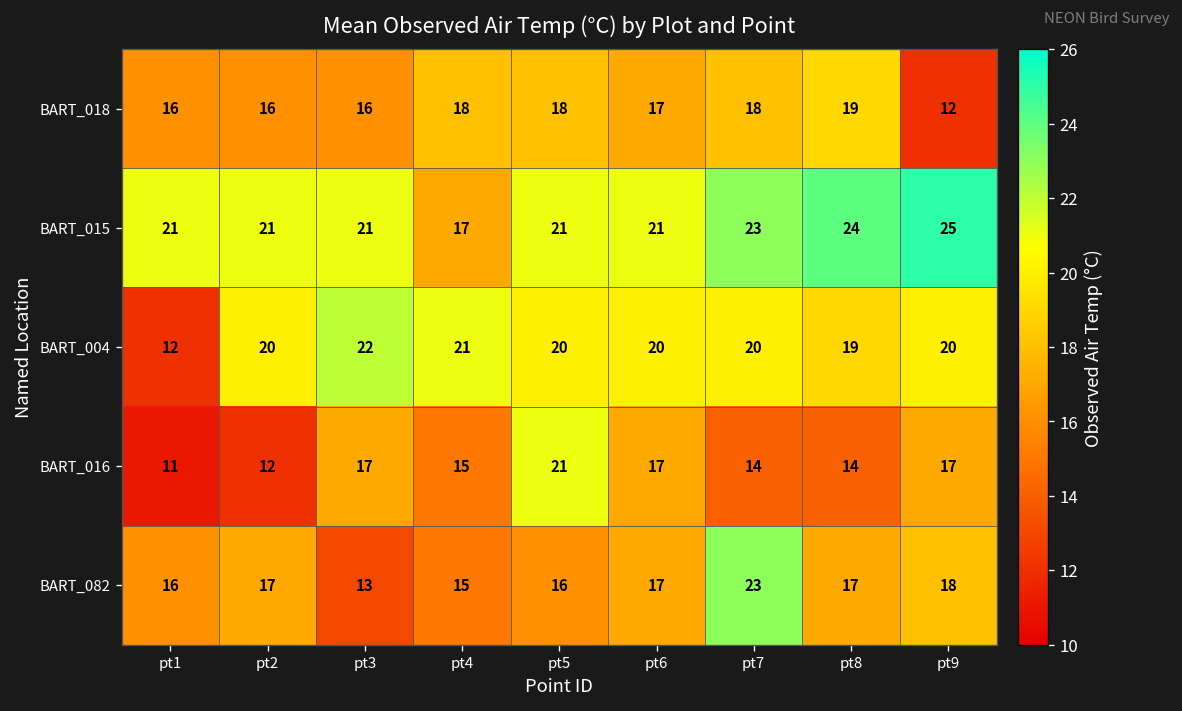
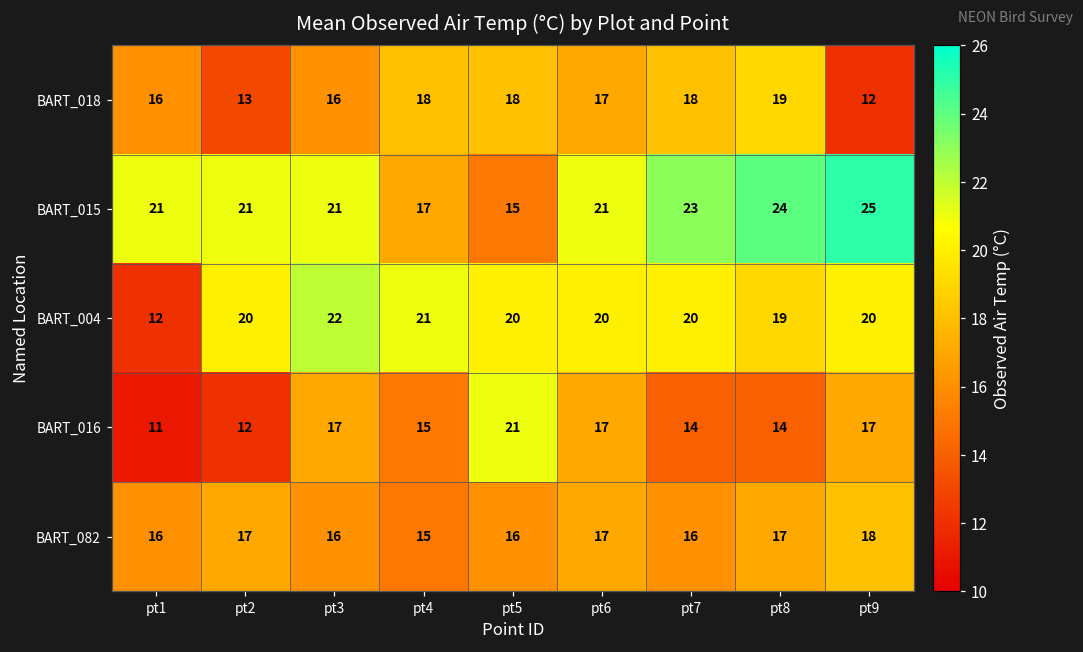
BART_018, pt2: 16 -> 13
BART_015, pt5: 21 -> 15
BART_082, pt3: 13 -> 16
BART_082, pt7: 23 -> 16
